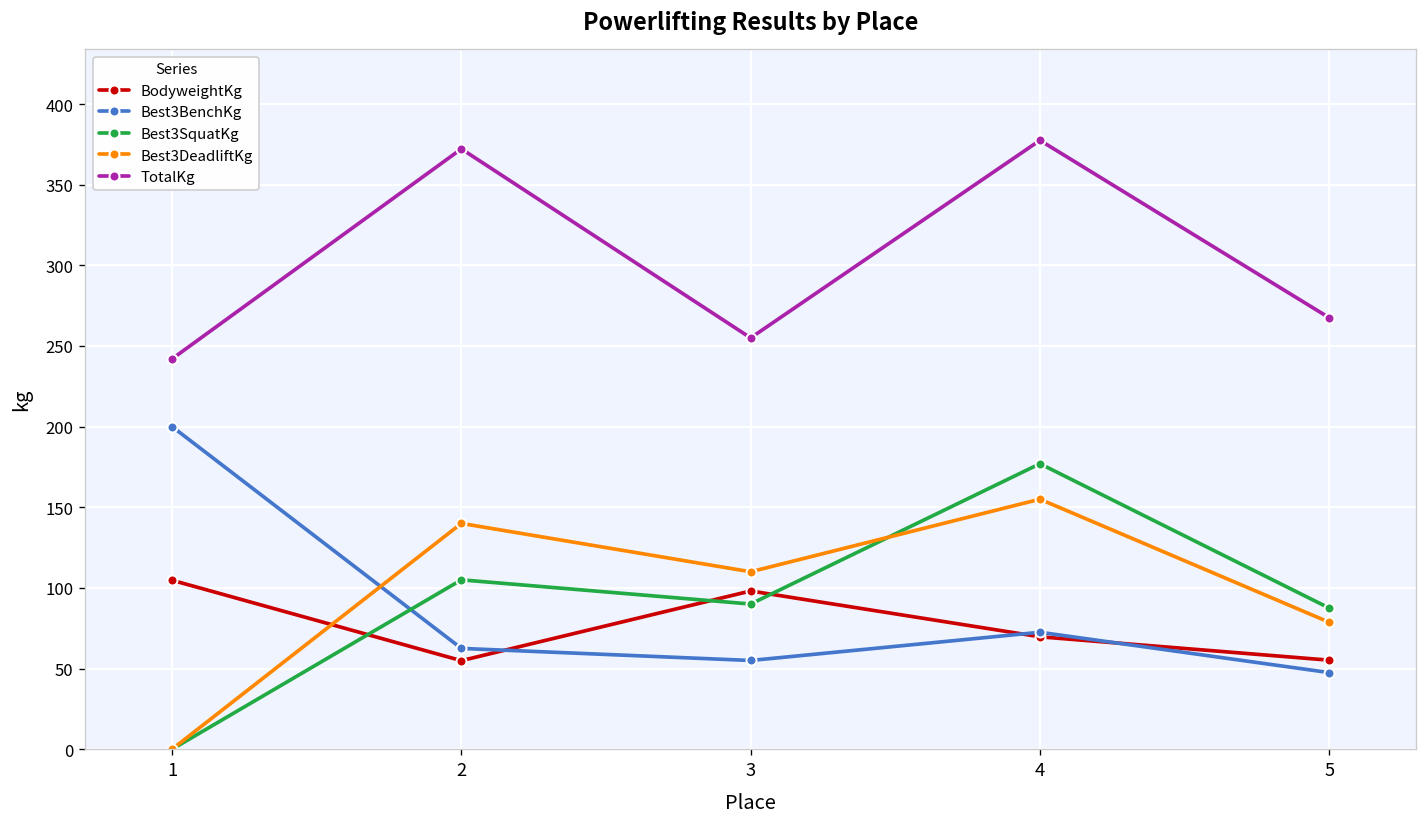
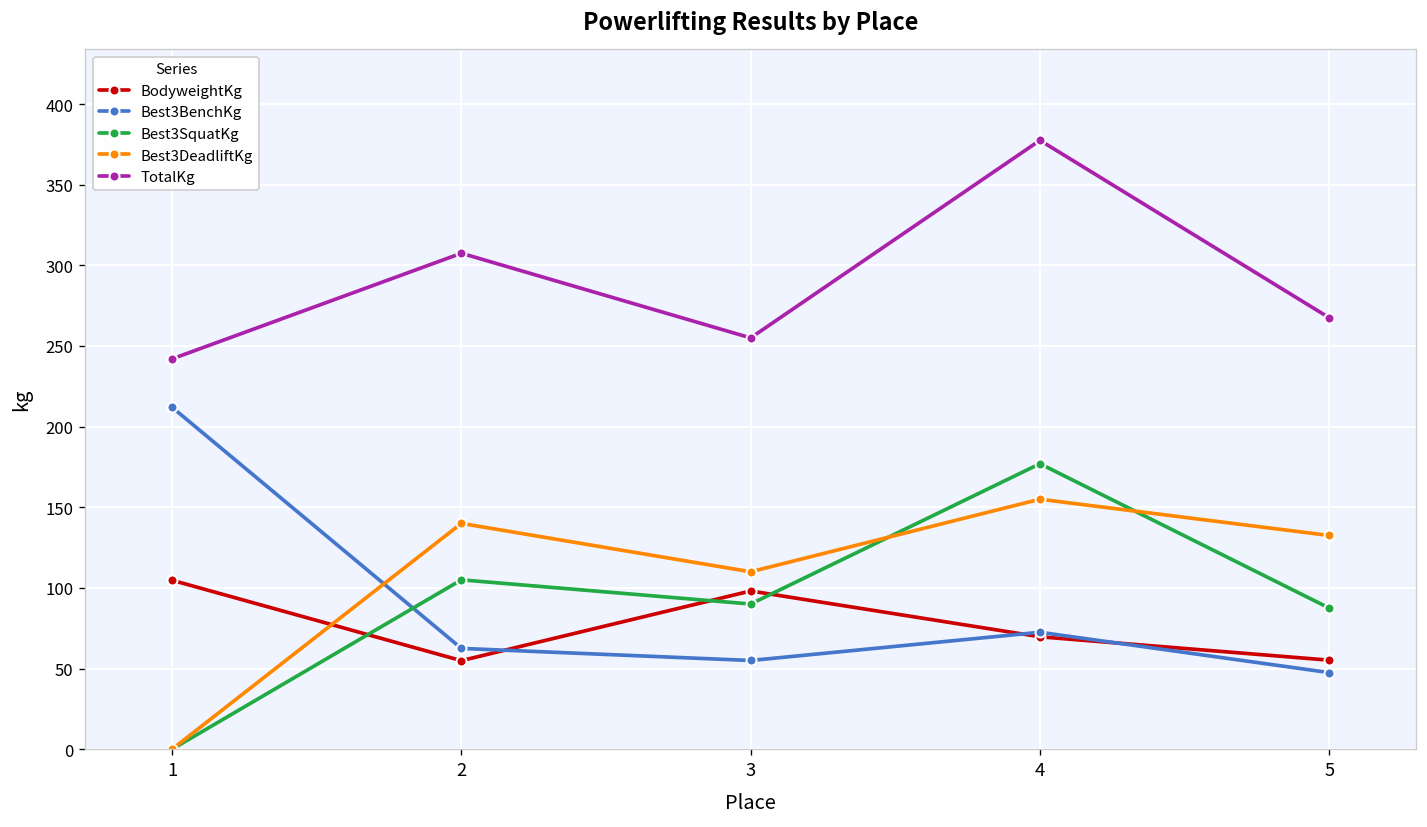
Best3BenchKg, 1: 200 -> 212
TotalKg, 2: 372 -> 308
Best3DeadliftKg, 5: 79 -> 133
